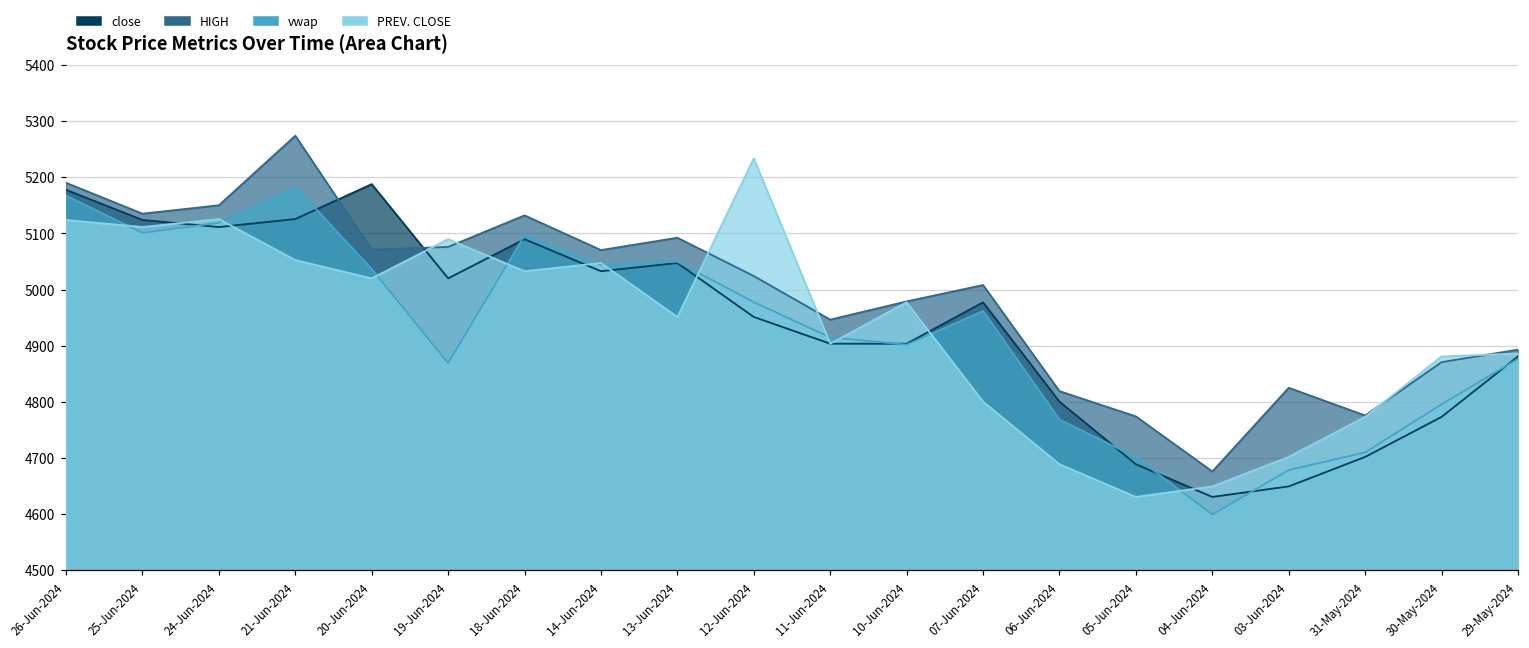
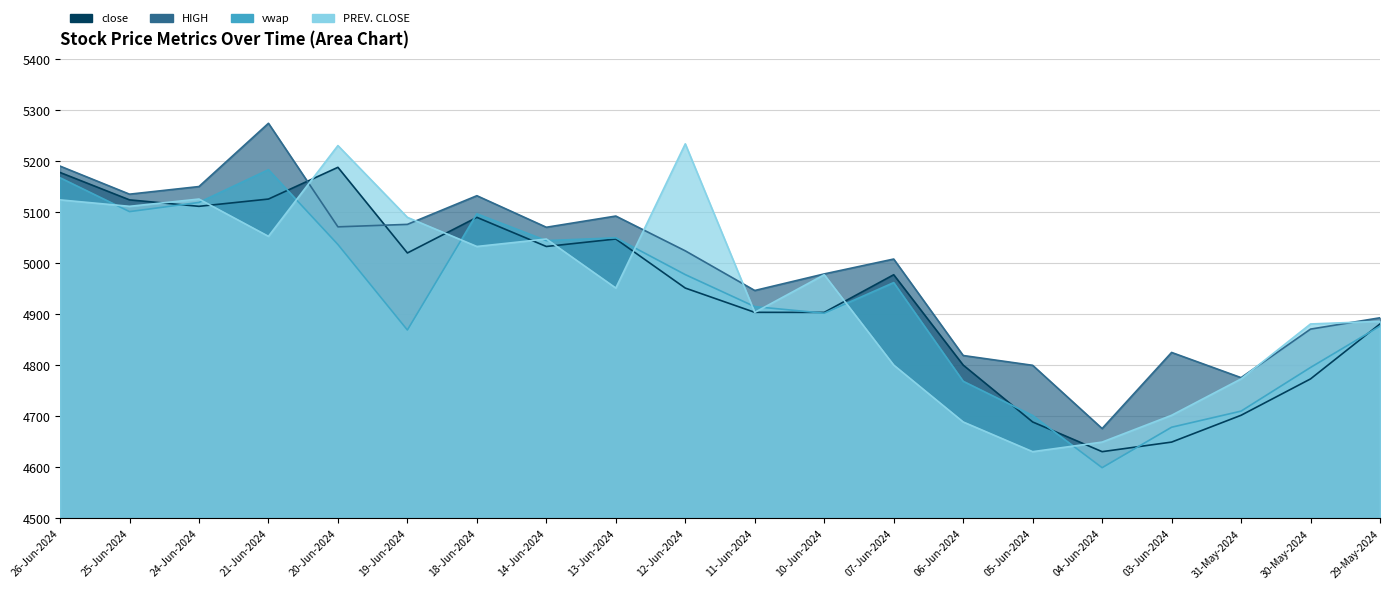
PREV. CLOSE, 20-Jun-2024: 5020 -> 5230
HIGH, 05-Jun-2024: 4770 -> 4800
